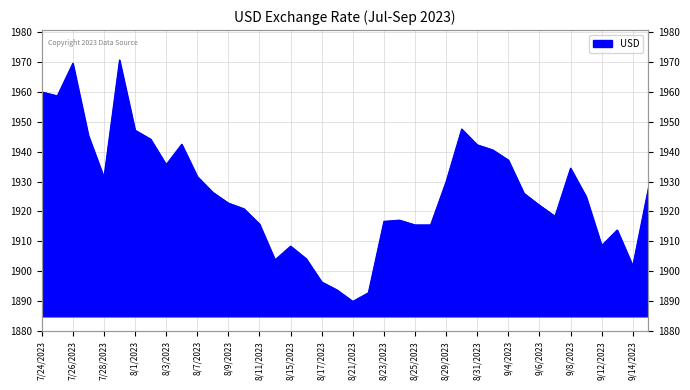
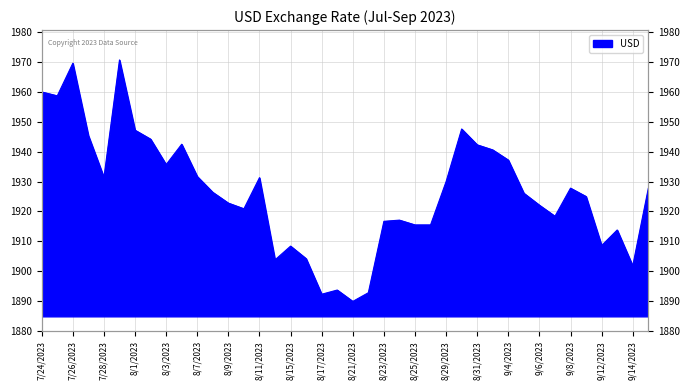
8/11/2023: 1916 -> 1931
8/17/2023: 1896 -> 1892
9/8/2023: 1935 -> 1928
